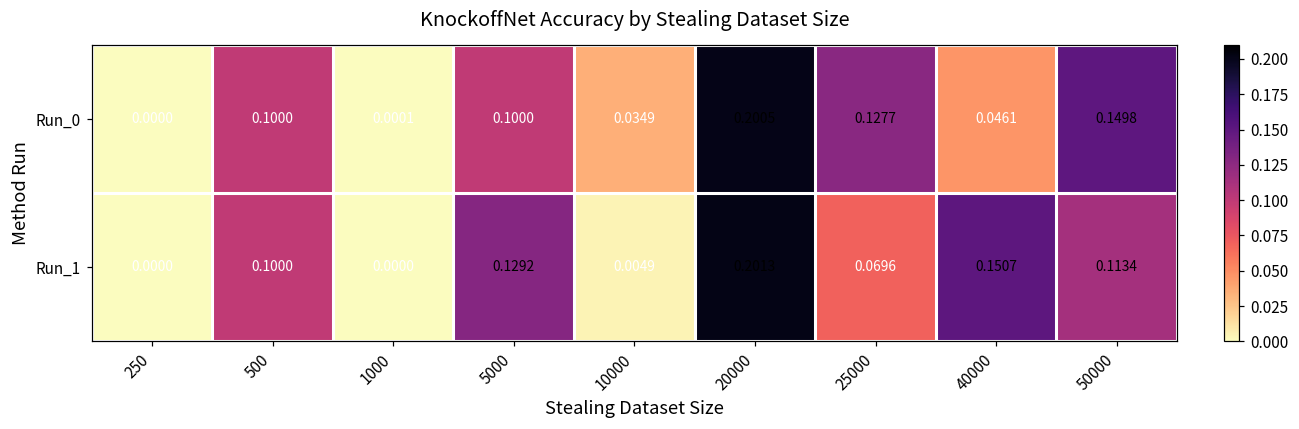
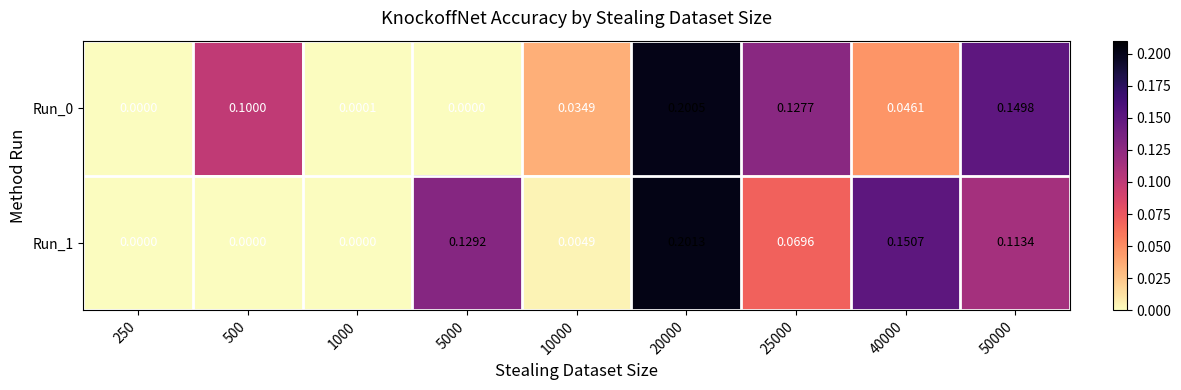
Run_0, 5000: 0.1000 -> 0.0000
Run_1, 500: 0.1000 -> 0.0000
